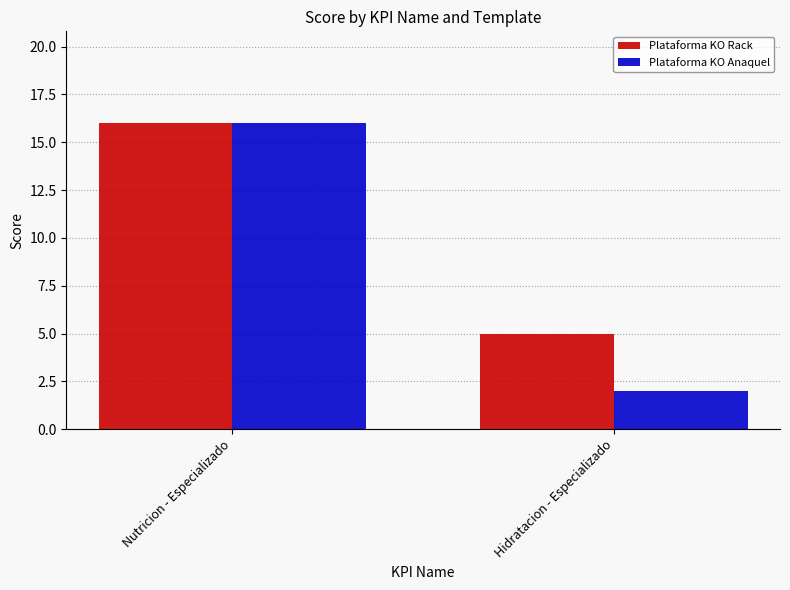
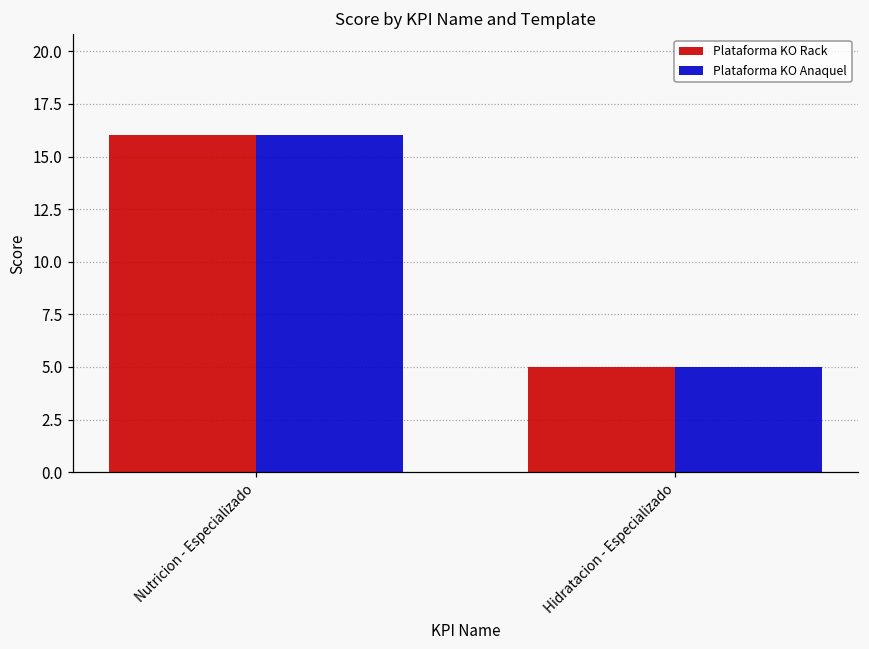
Plataforma KO Anaquel, Hidratacion - Especializado: 2 -> 5
